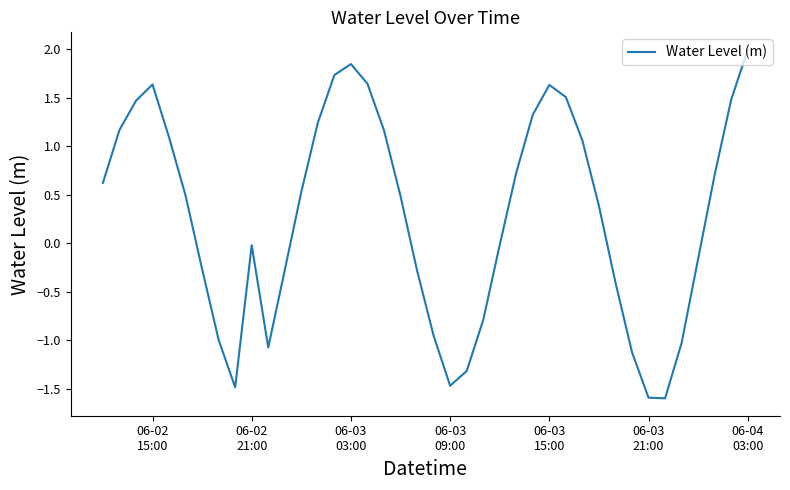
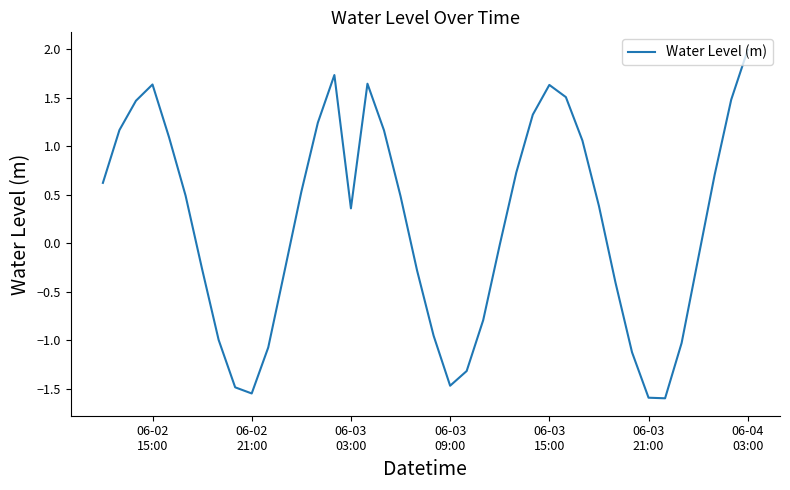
06-02 21:00: 0.0 -> -1.6
06-03 03:00: 1.8 -> 0.4
